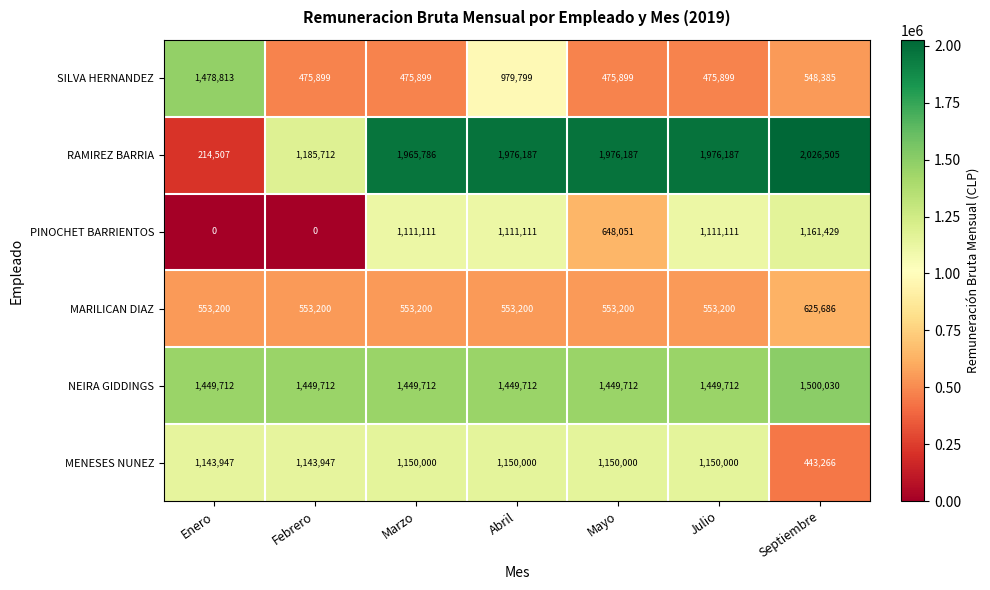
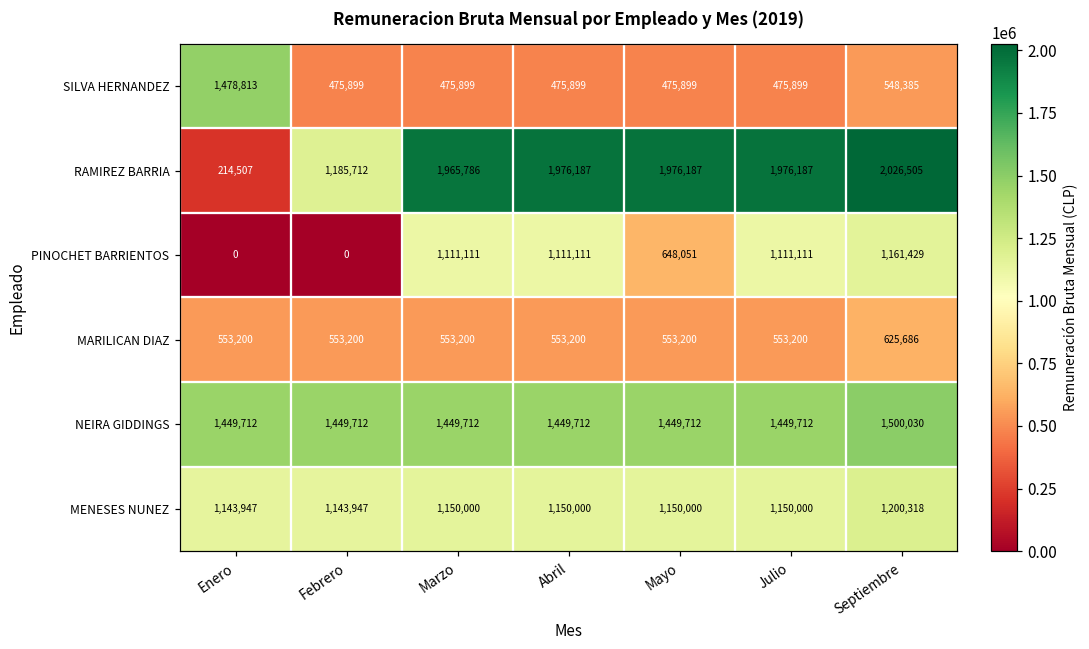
SILVA HERNANDEZ, Abril: 979,799 -> 475,899
MENESES NUNEZ, Septiembre: 443,266 -> 1,200,318
